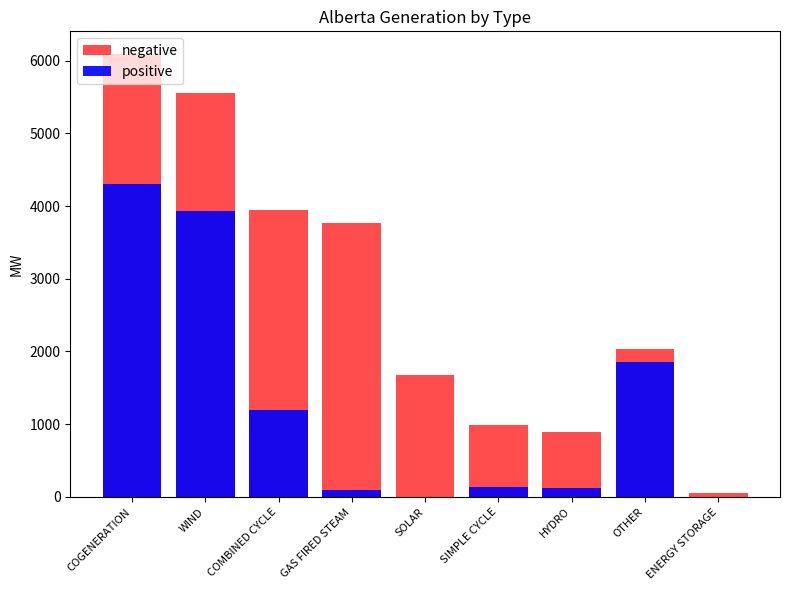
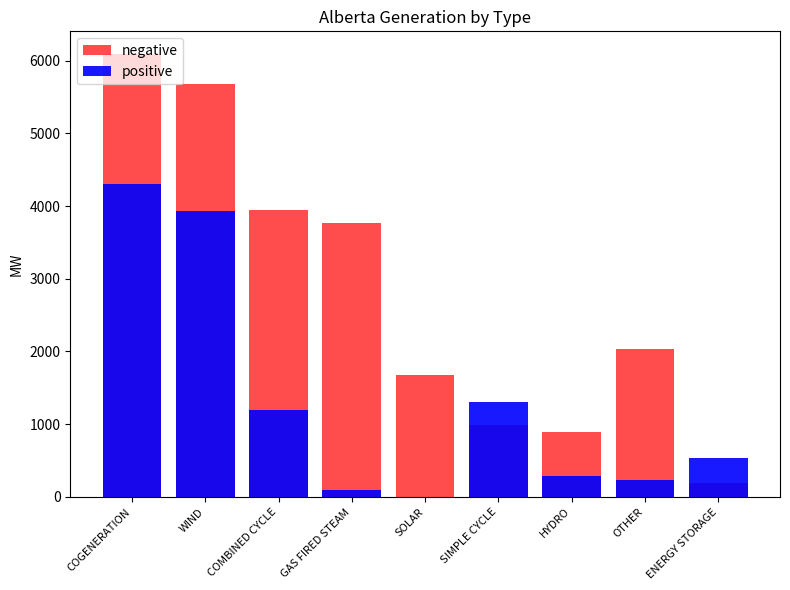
negative, WIND: 5500 -> 5700
positive, SIMPLE CYCLE: 100 -> 1300
positive, HYDRO: 100 -> 300
positive, OTHER: 1900 -> 200
negative, ENERGY STORAGE: 100 -> 200
positive, ENERGY STORAGE: 0 -> 500
